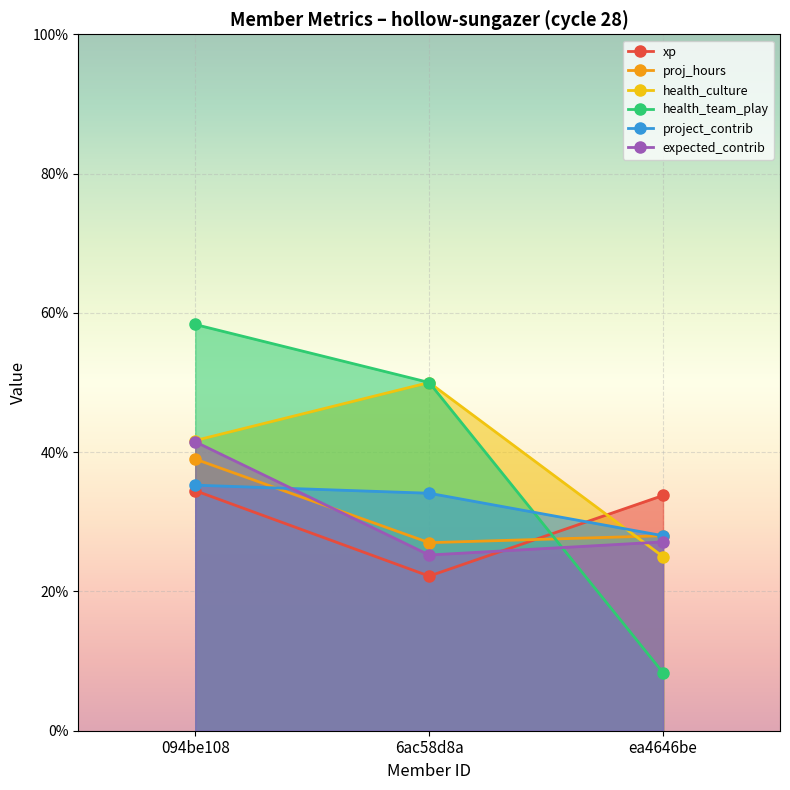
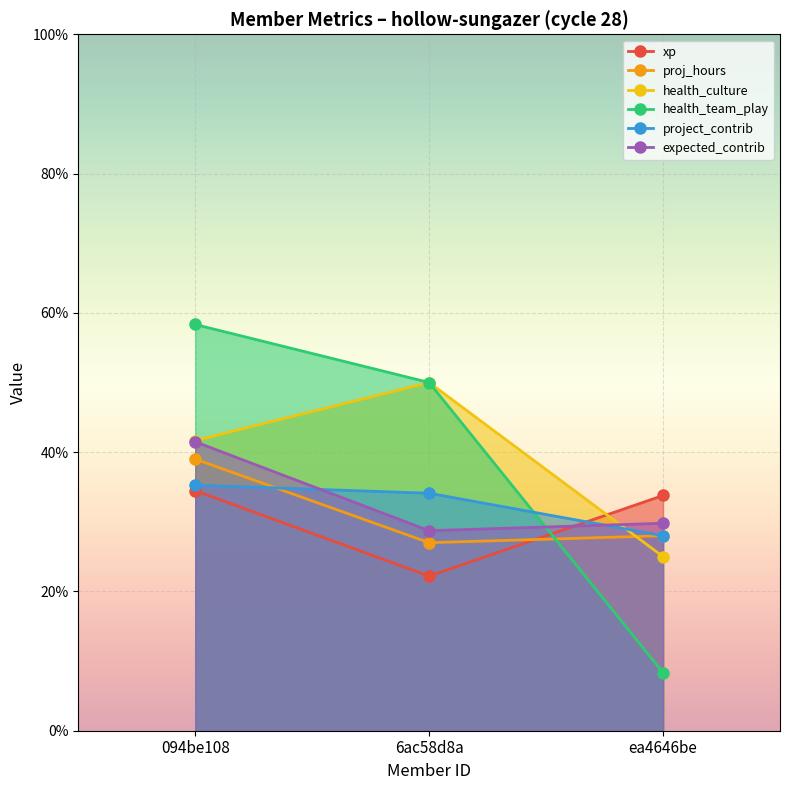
expected_contrib, 6ac58d8a: 25% -> 29%
expected_contrib, ea4646be: 27% -> 30%
